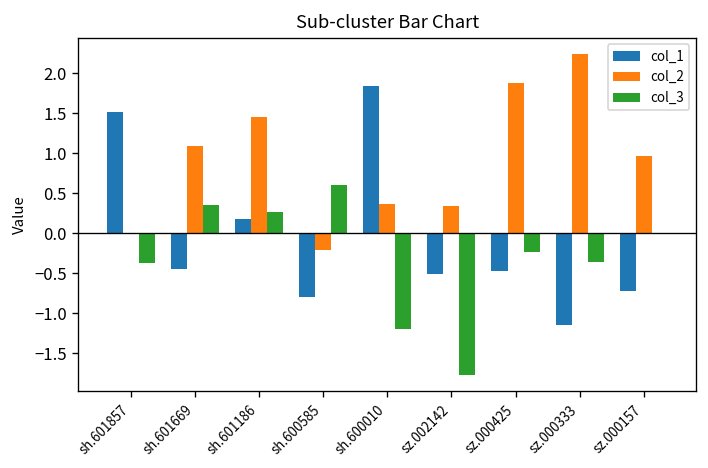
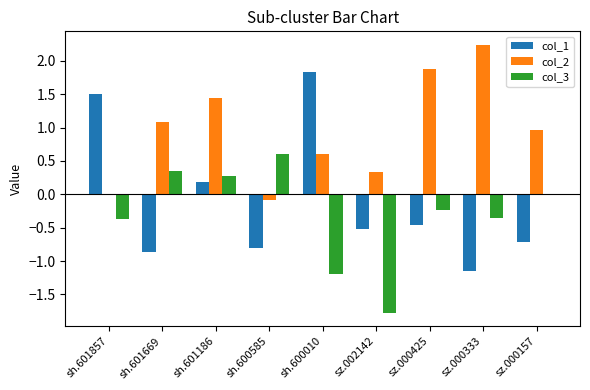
col_1, sh.601669: -0.5 -> -0.9
col_2, sh.600585: -0.2 -> -0.1
col_2, sh.600010: 0.4 -> 0.6
